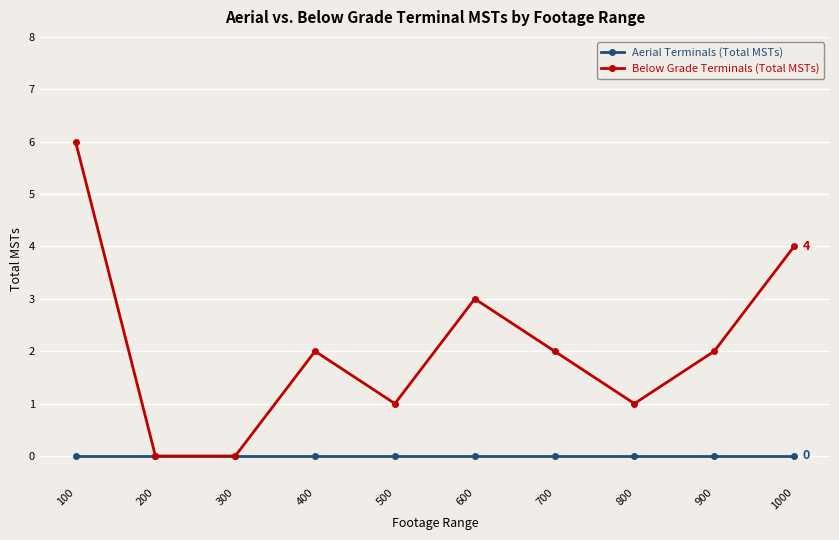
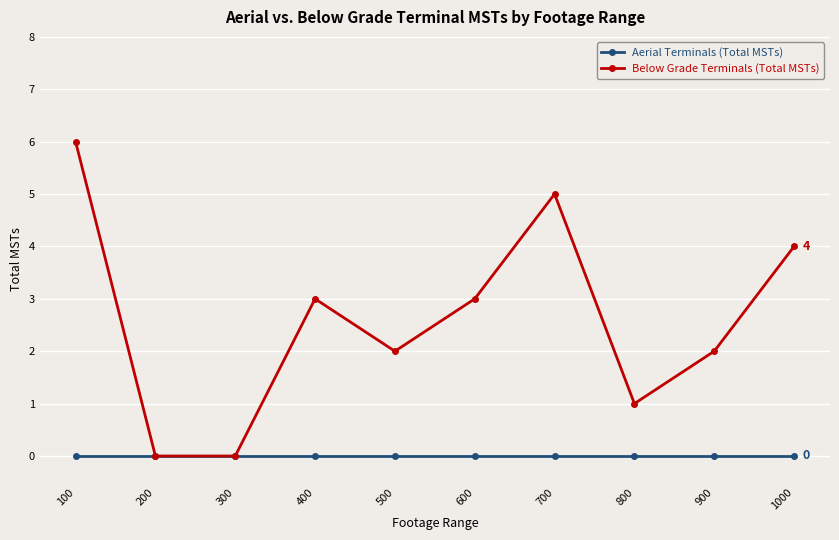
Below Grade Terminals (Total MSTs), 400: 2 -> 3
Below Grade Terminals (Total MSTs), 500: 1 -> 2
Below Grade Terminals (Total MSTs), 700: 2 -> 5
